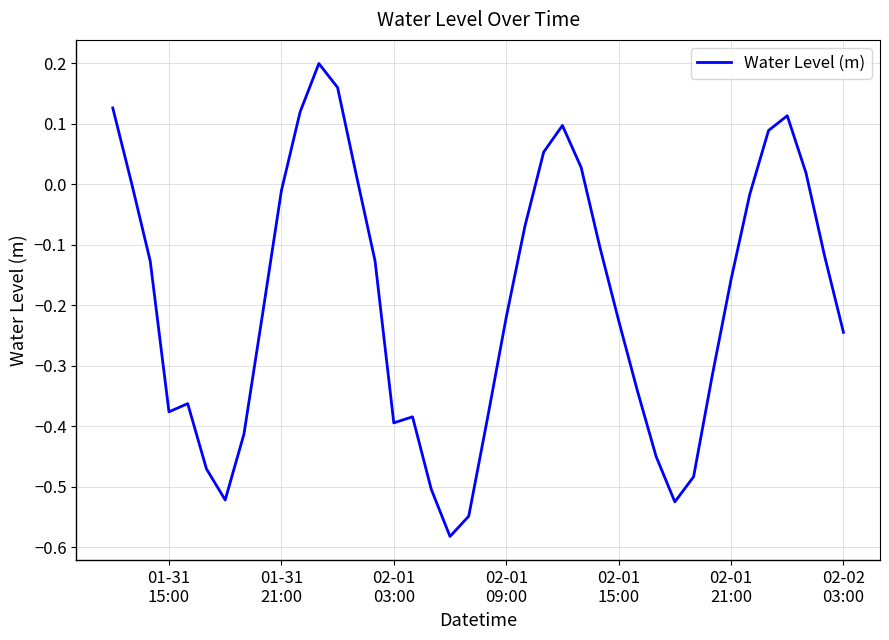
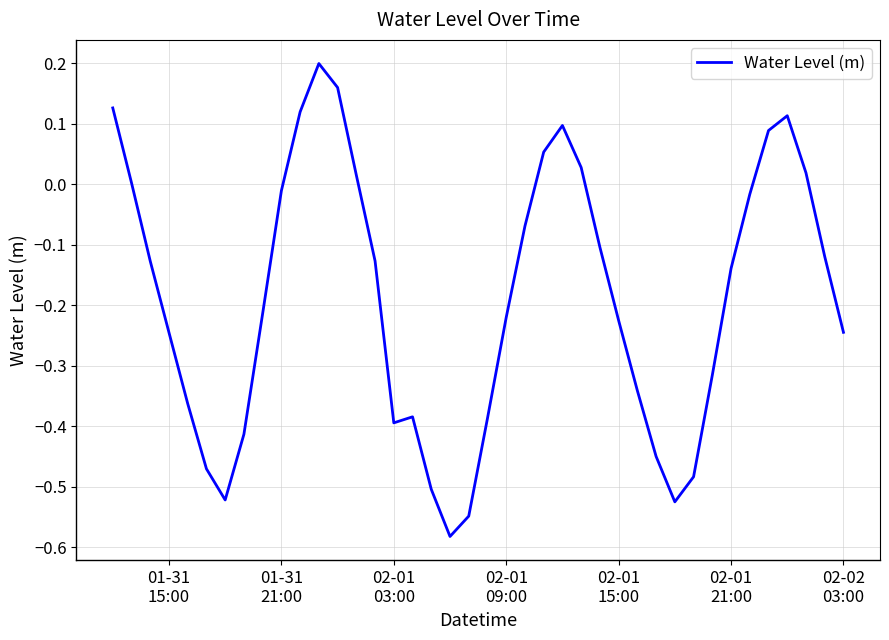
01-31 15:00: -0.38 -> -0.24
02-01 21:00: -0.16 -> -0.14
